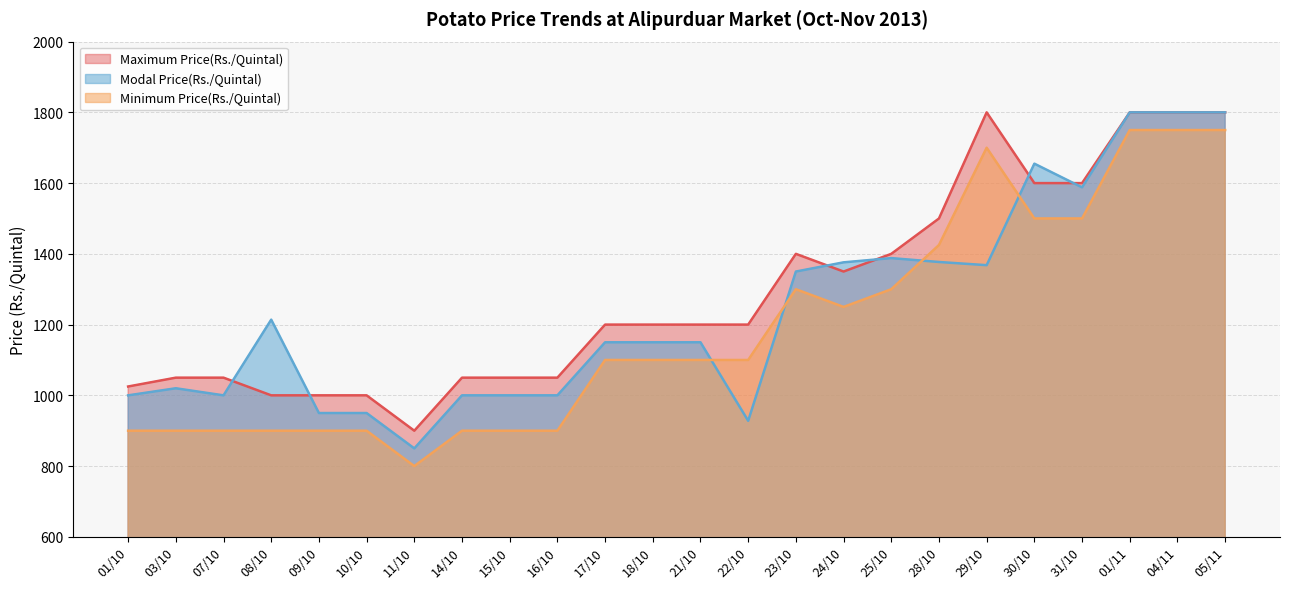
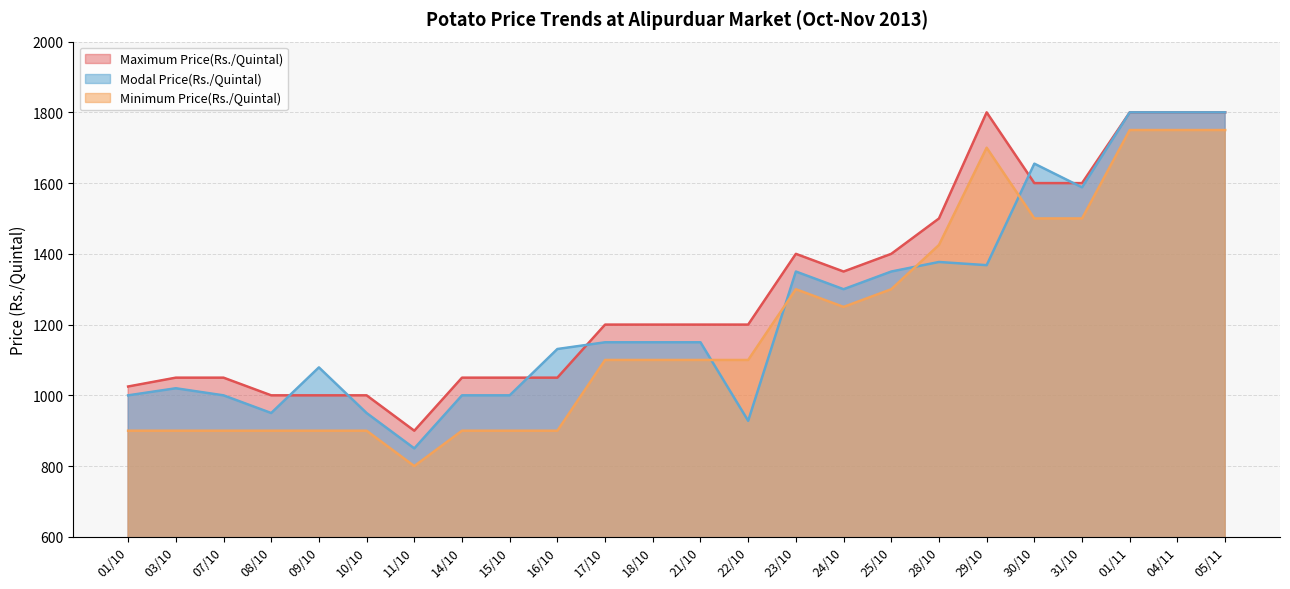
Modal Price(Rs./Quintal), 08/10: 1210 -> 950
Modal Price(Rs./Quintal), 09/10: 950 -> 1080
Modal Price(Rs./Quintal), 16/10: 1000 -> 1130
Modal Price(Rs./Quintal), 24/10: 1380 -> 1300
Modal Price(Rs./Quintal), 25/10: 1390 -> 1350
